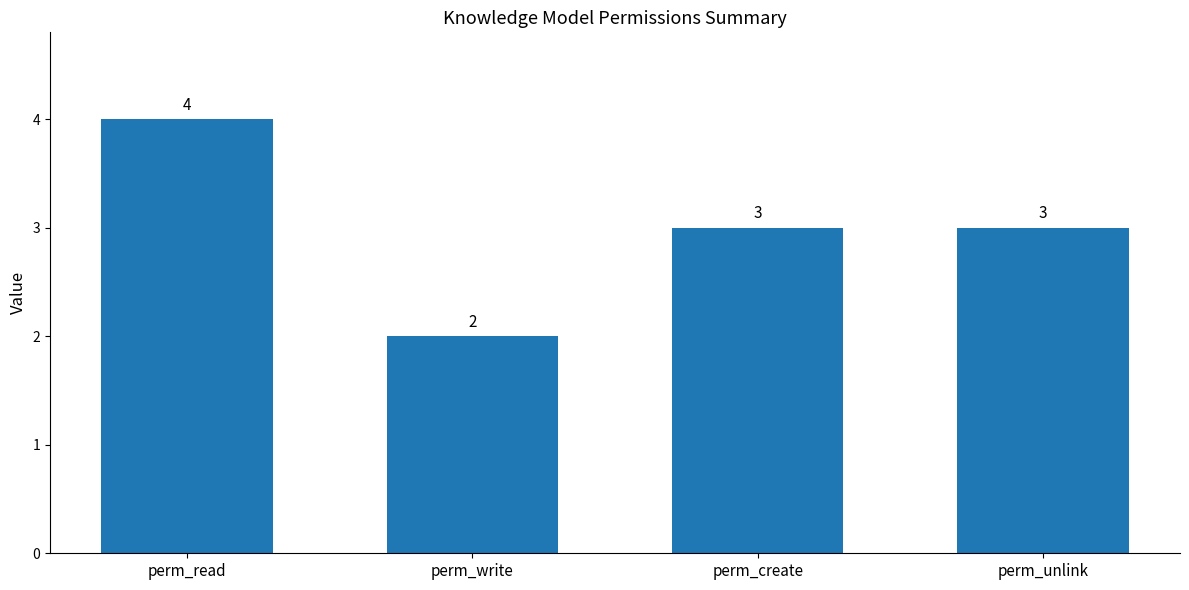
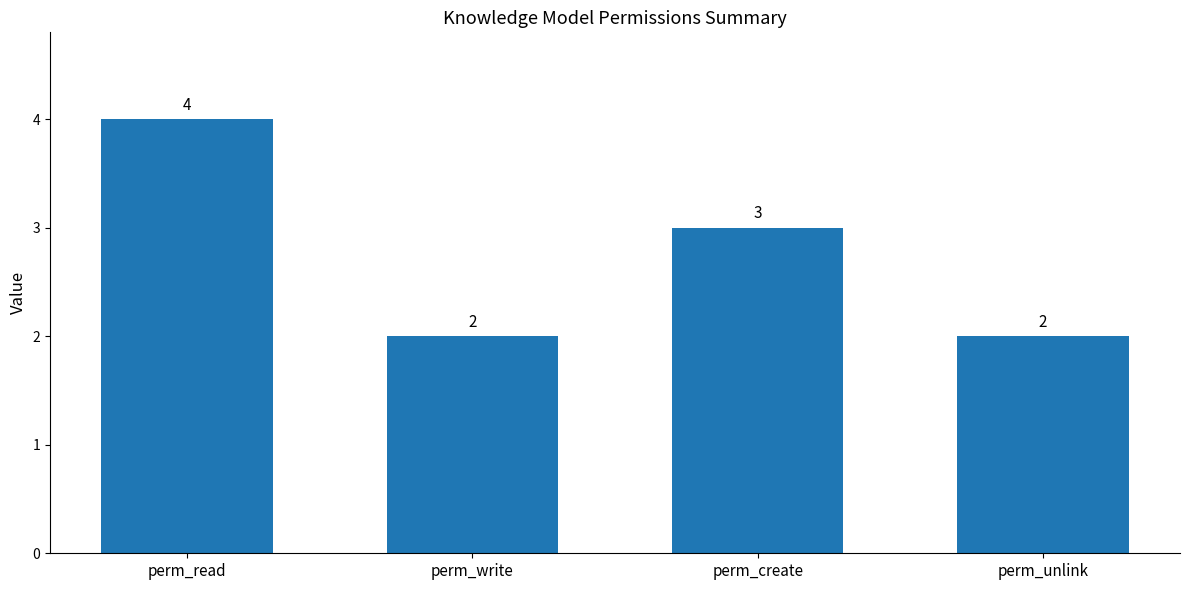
perm_unlink: 3 -> 2
